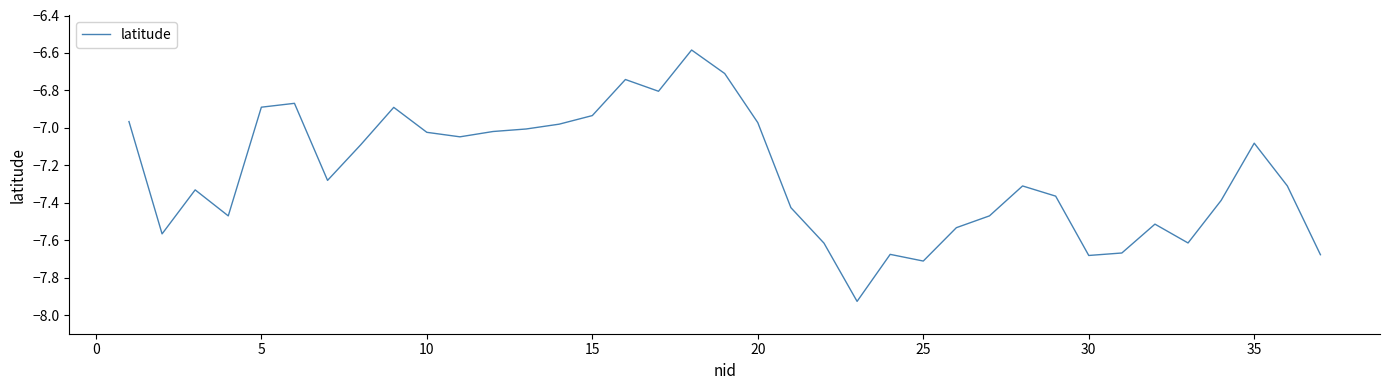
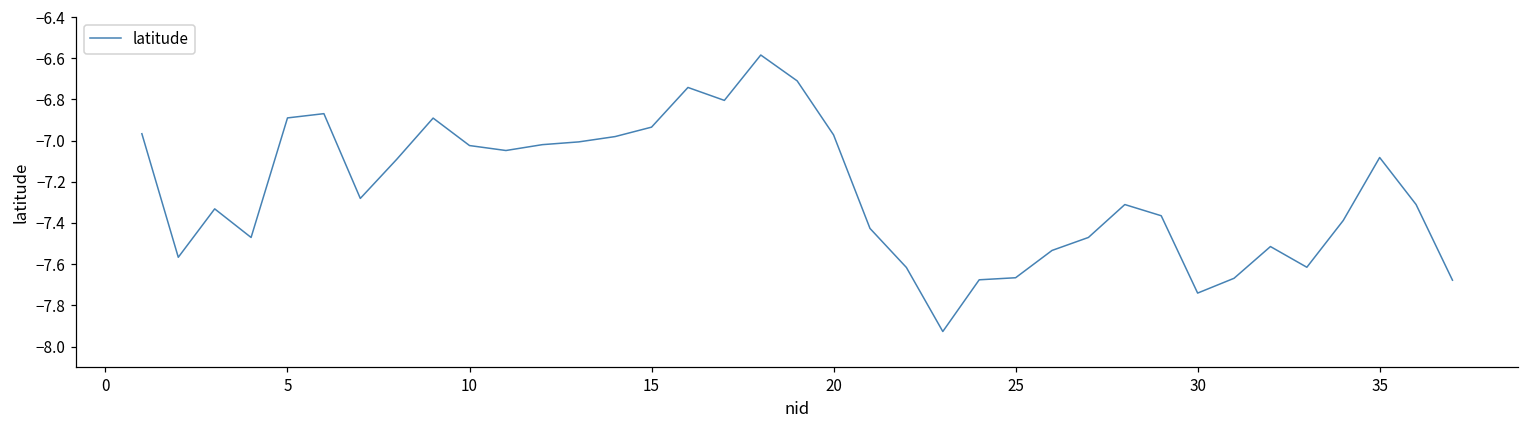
25: -7.71 -> -7.67
30: -7.68 -> -7.74
